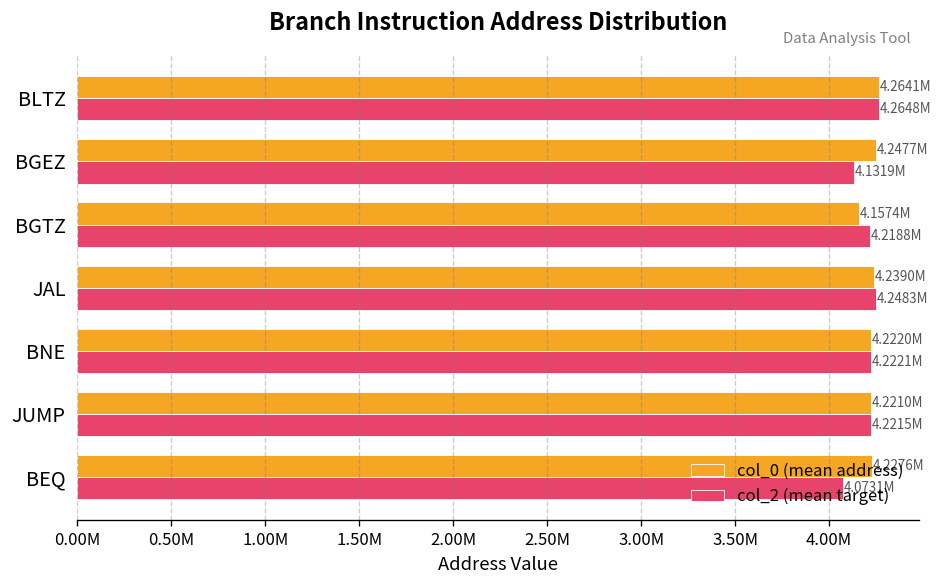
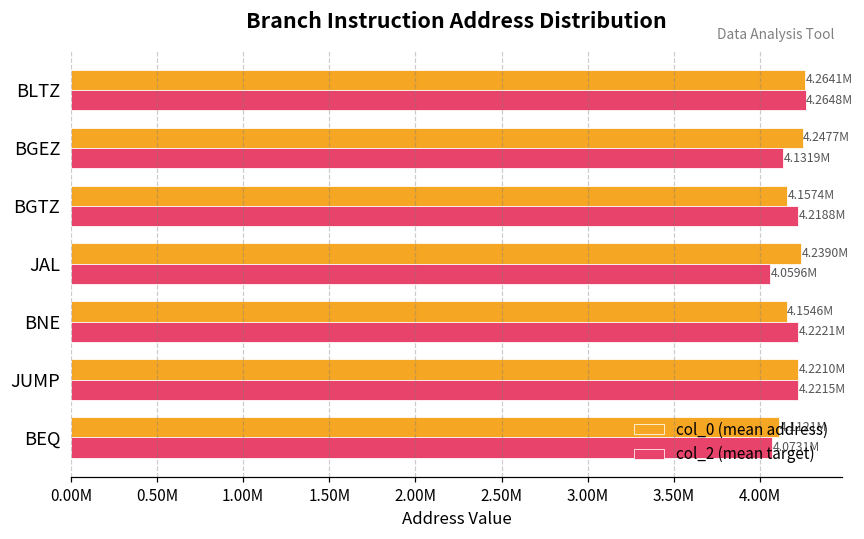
col_2 (mean target), JAL: 4.2483M -> 4.0596M
col_0 (mean address), BNE: 4.2220M -> 4.1546M
col_0 (mean address), BEQ: 4.2276M -> 4.1121M
